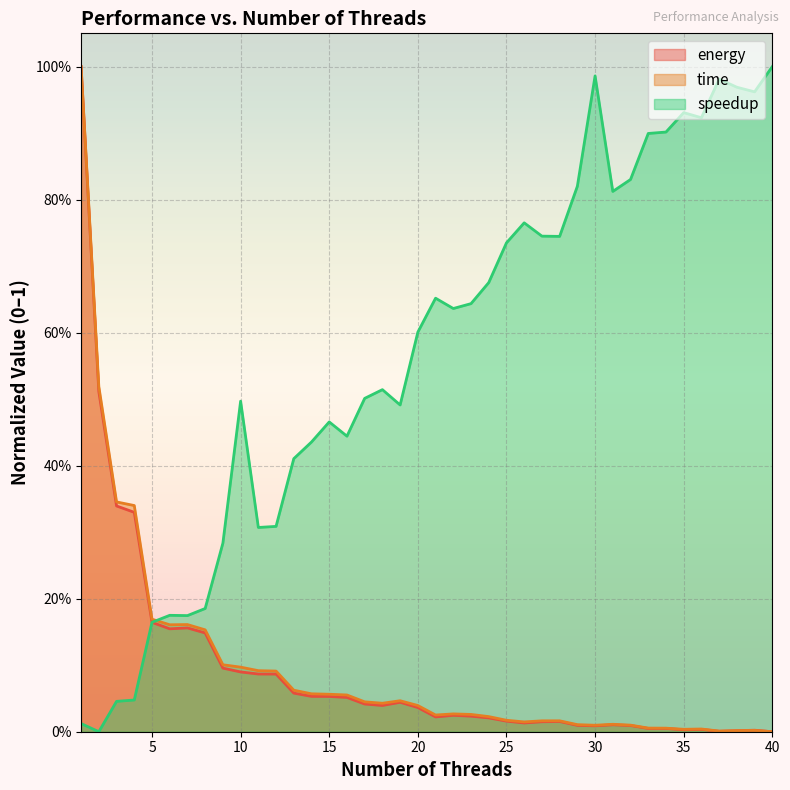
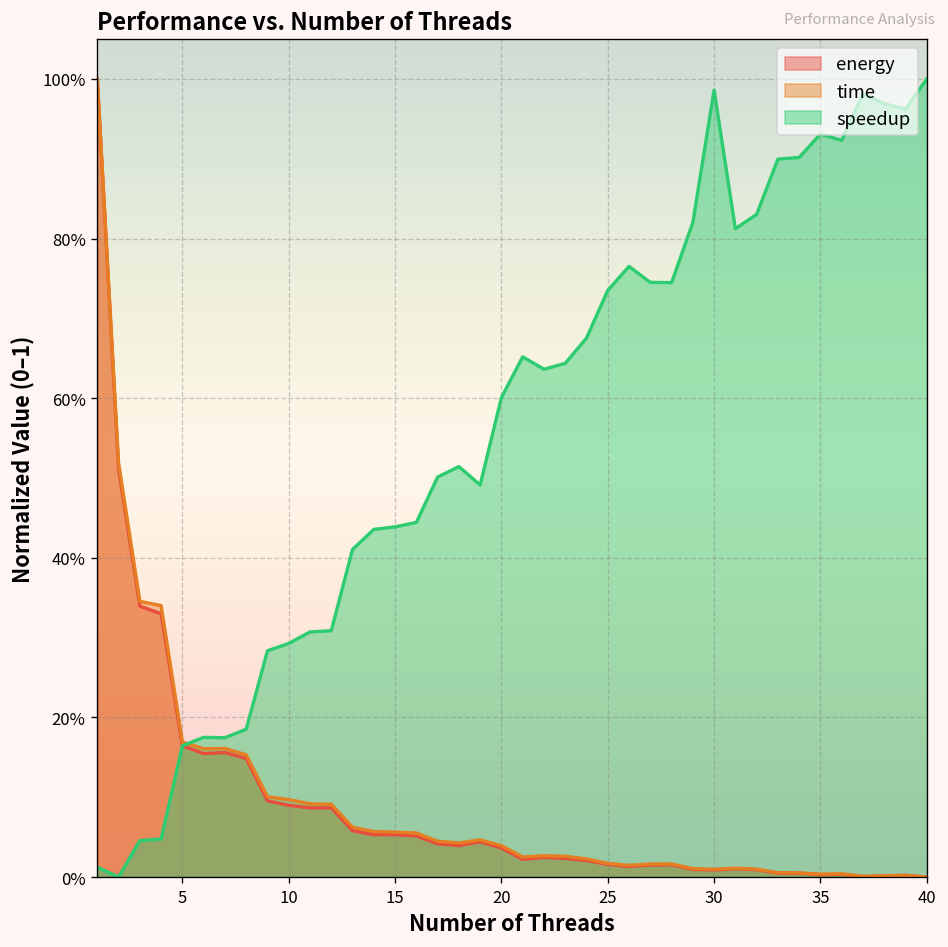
speedup, 10: 50% -> 29%
speedup, 15: 47% -> 44%
